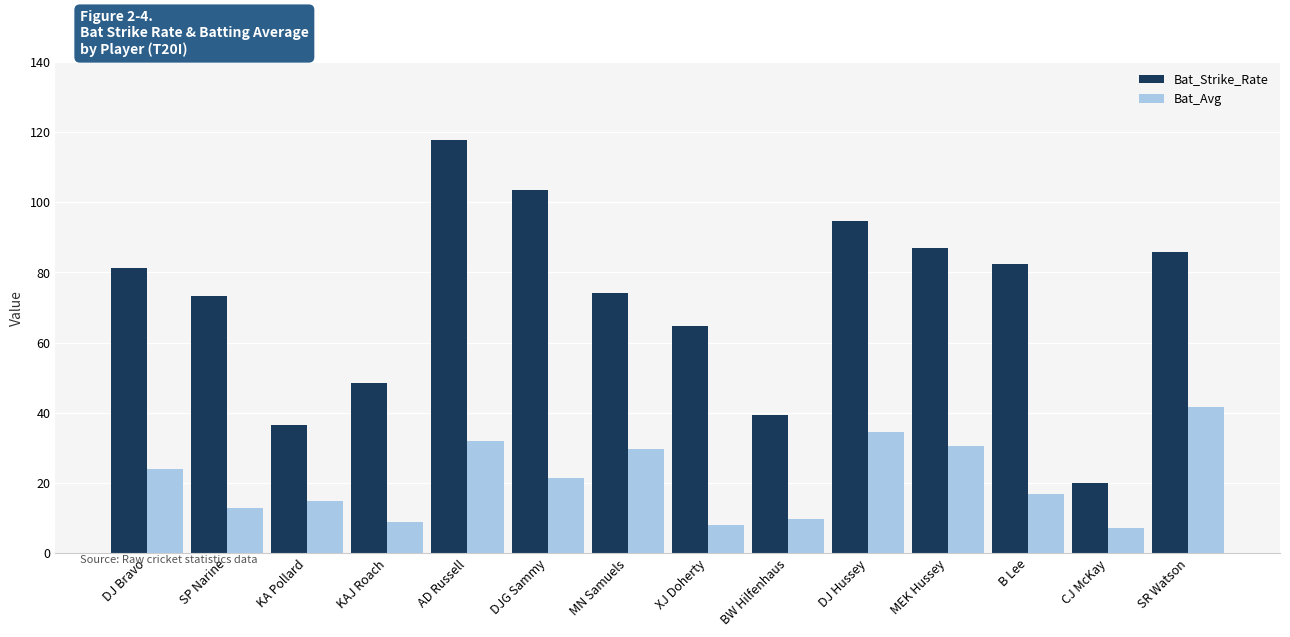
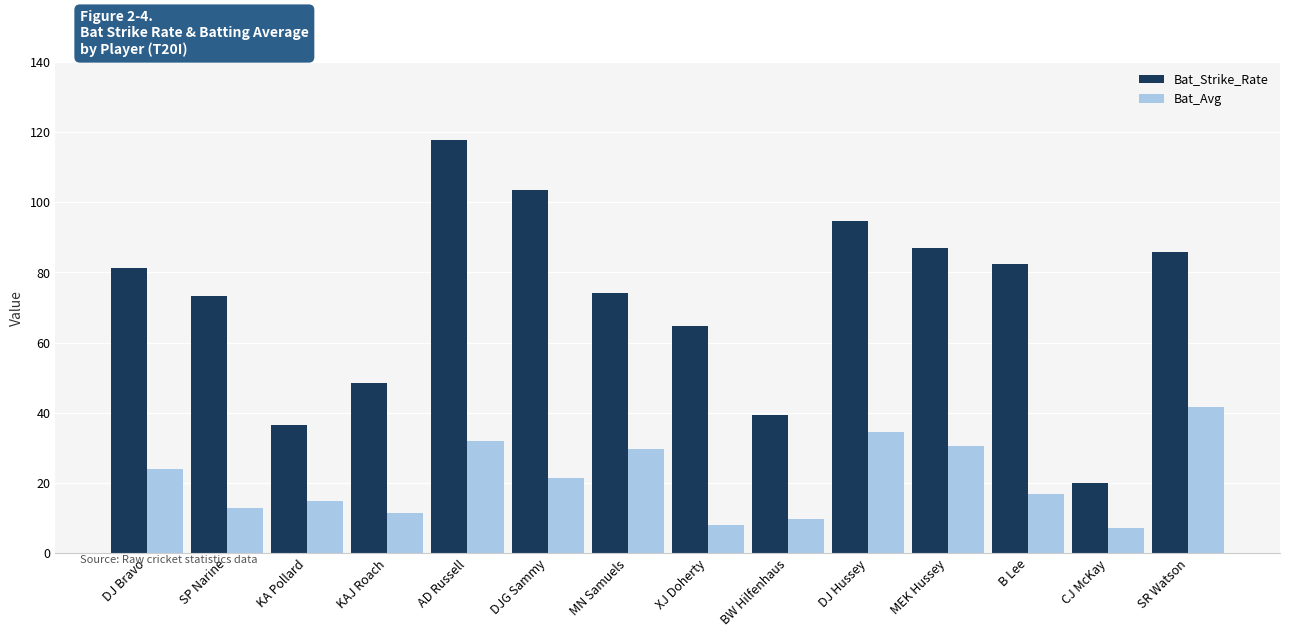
Bat_Avg, KAJ Roach: 9 -> 12
